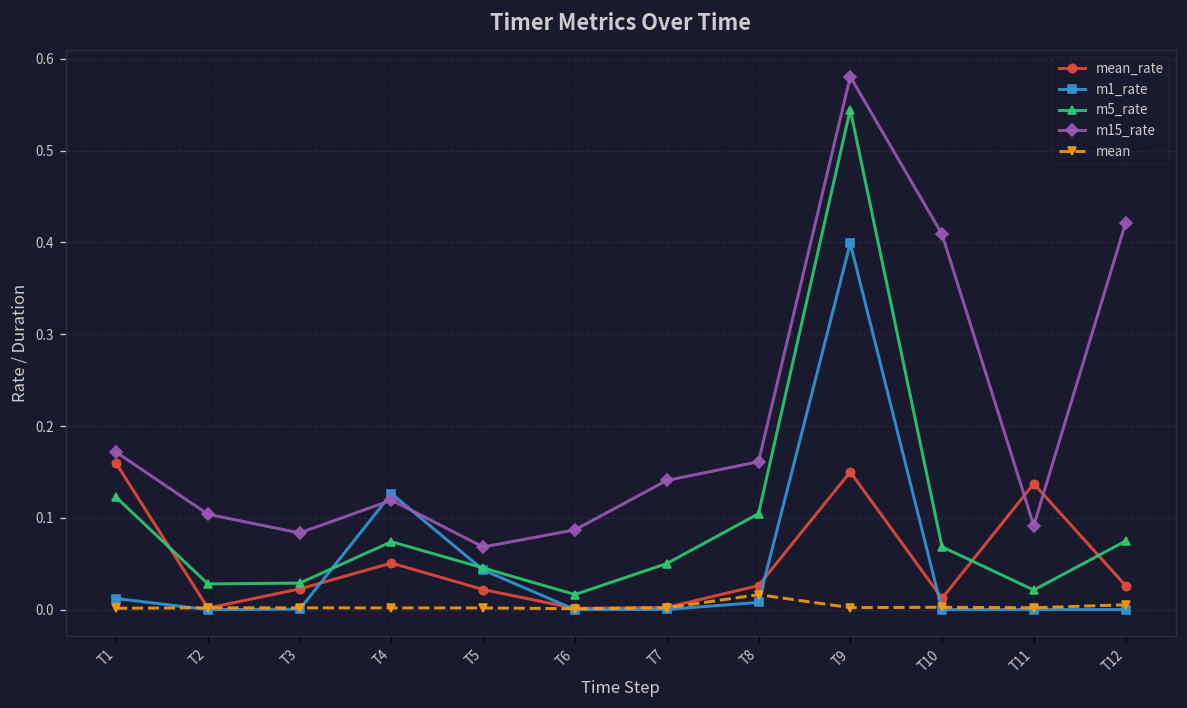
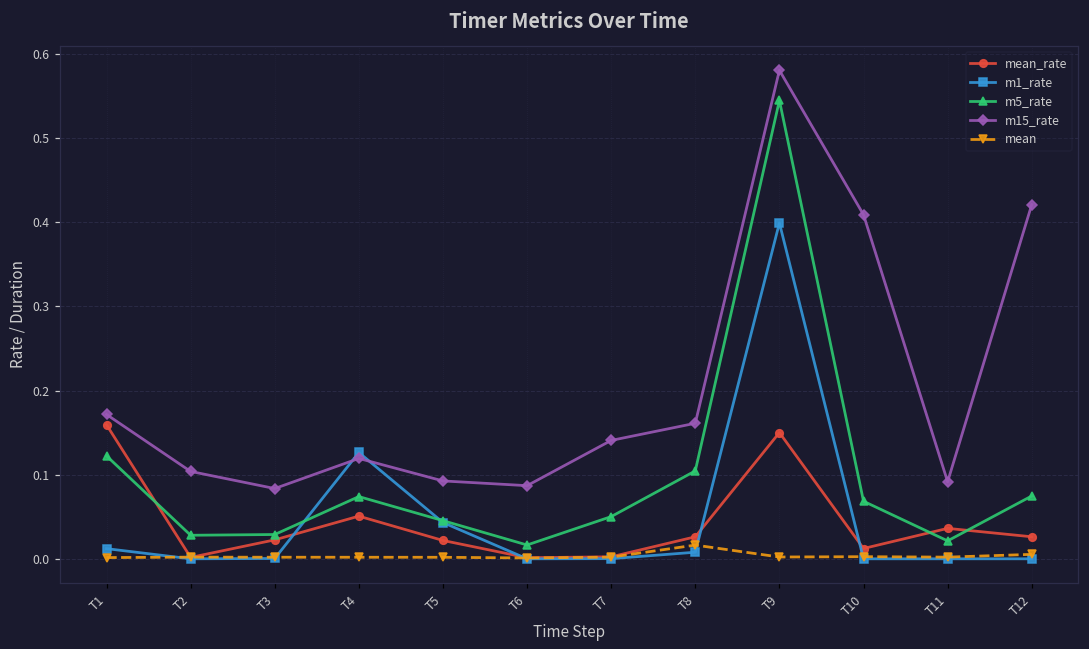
m15_rate, T5: 0.07 -> 0.09
mean_rate, T11: 0.14 -> 0.04
